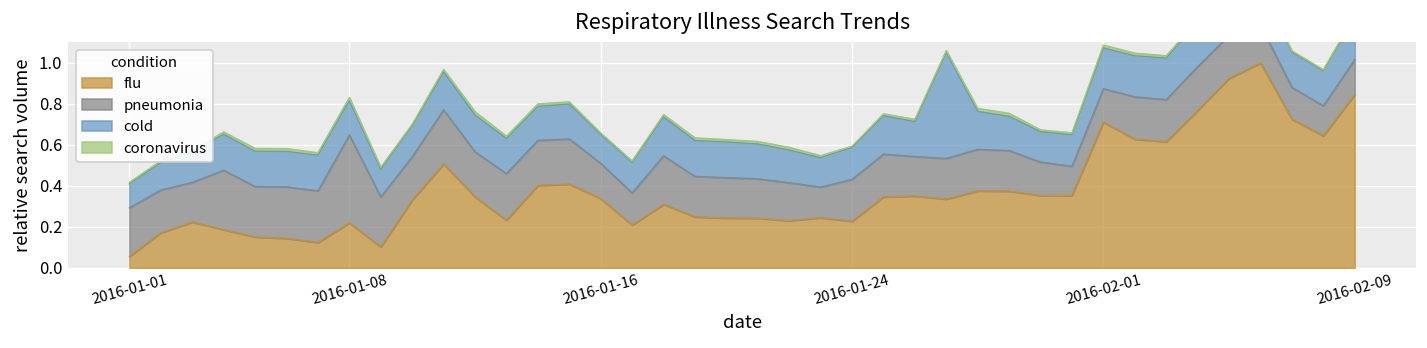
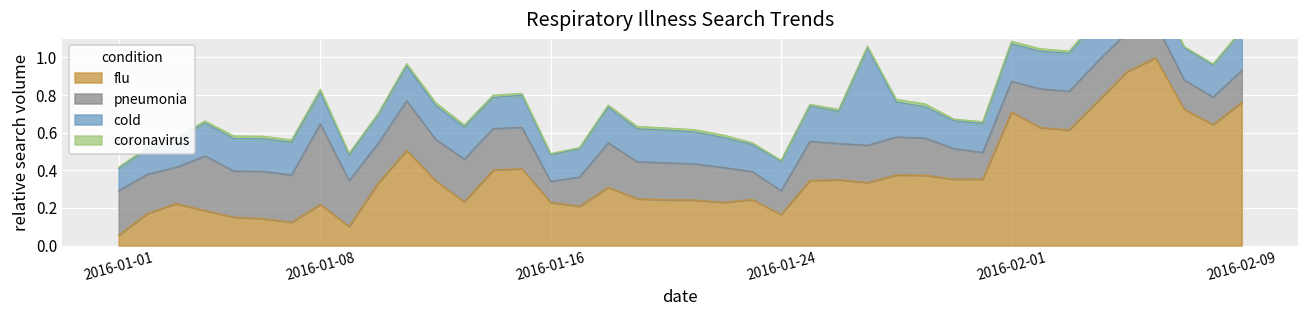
flu, 2016-01-16: 0.34 -> 0.23
pneumonia, 2016-01-16: 0.17 -> 0.11
flu, 2016-01-24: 0.23 -> 0.17
pneumonia, 2016-01-24: 0.20 -> 0.13
flu, 2016-02-09: 0.85 -> 0.76
